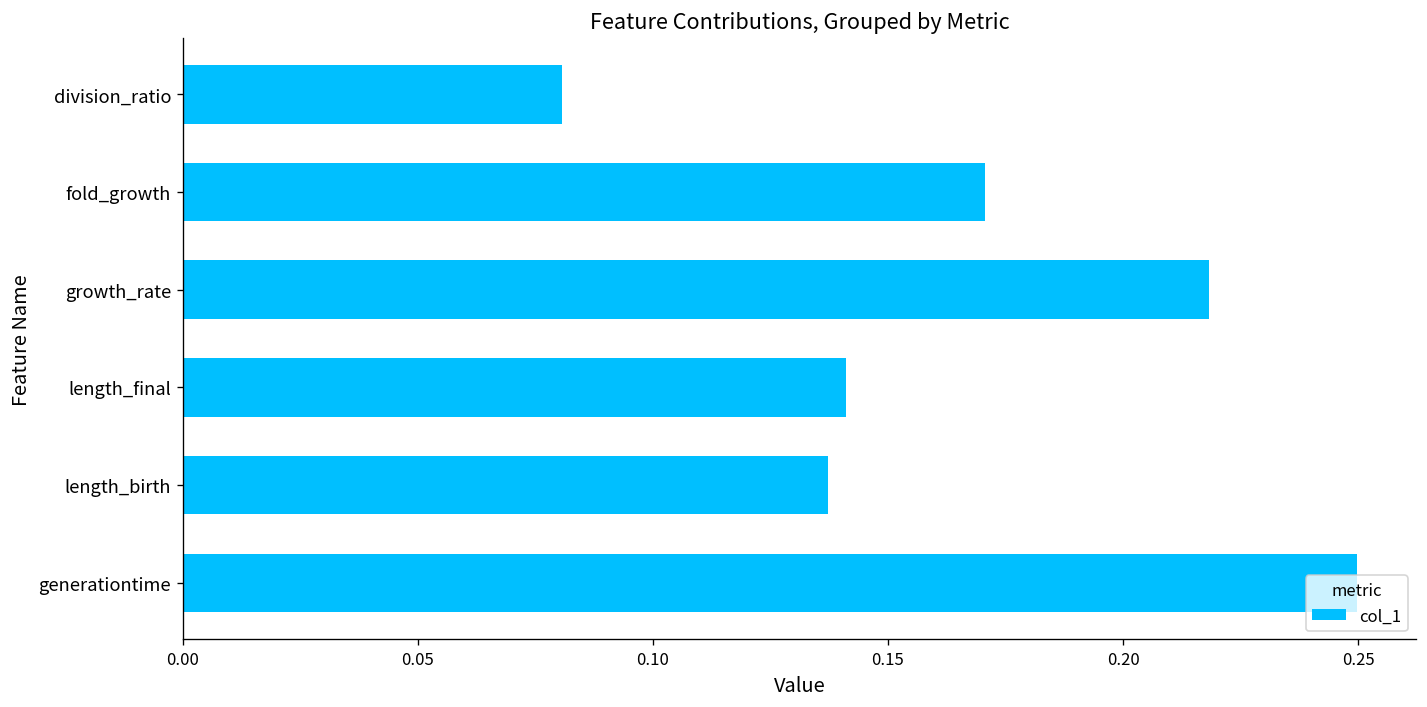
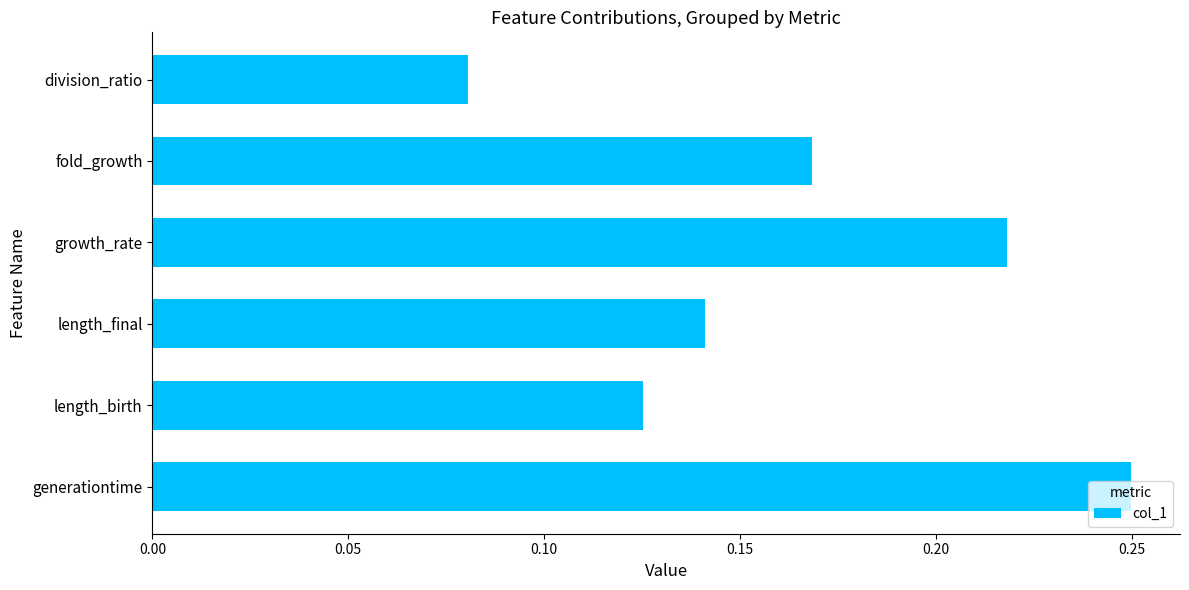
fold_growth: 0.171 -> 0.168
length_birth: 0.137 -> 0.125
